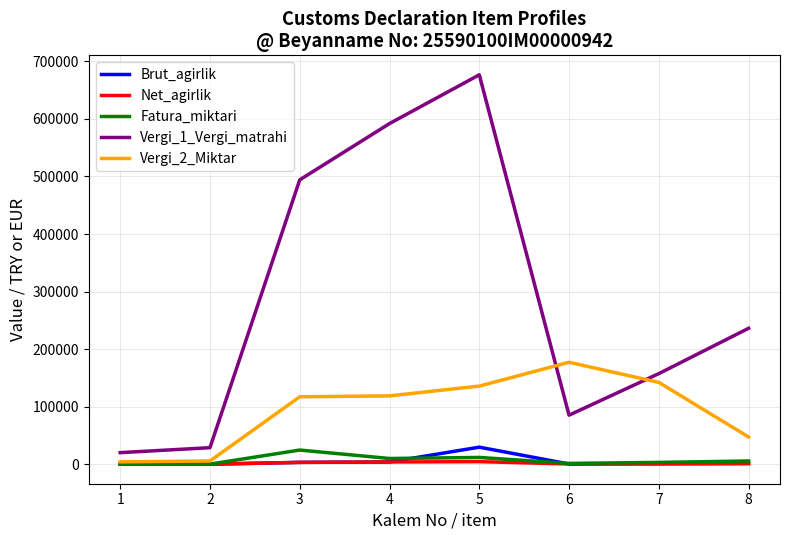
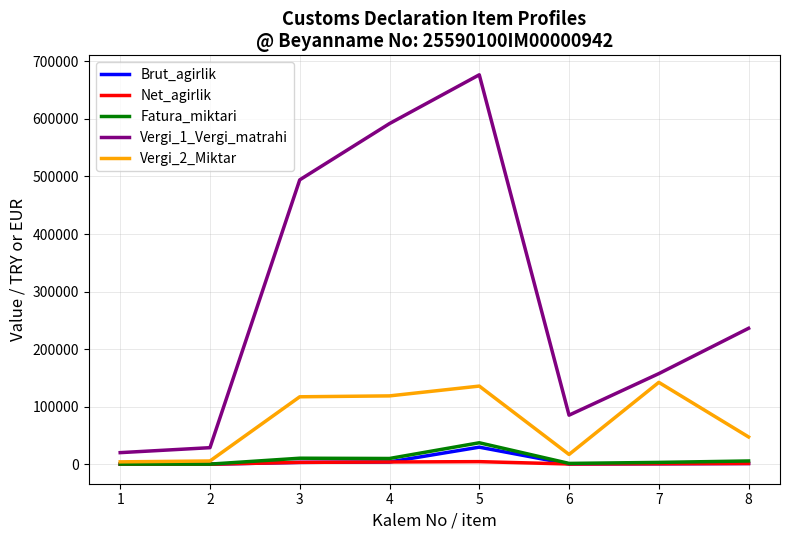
Fatura_miktari, 3: 20000 -> 10000
Fatura_miktari, 5: 10000 -> 40000
Vergi_2_Miktar, 6: 180000 -> 20000
